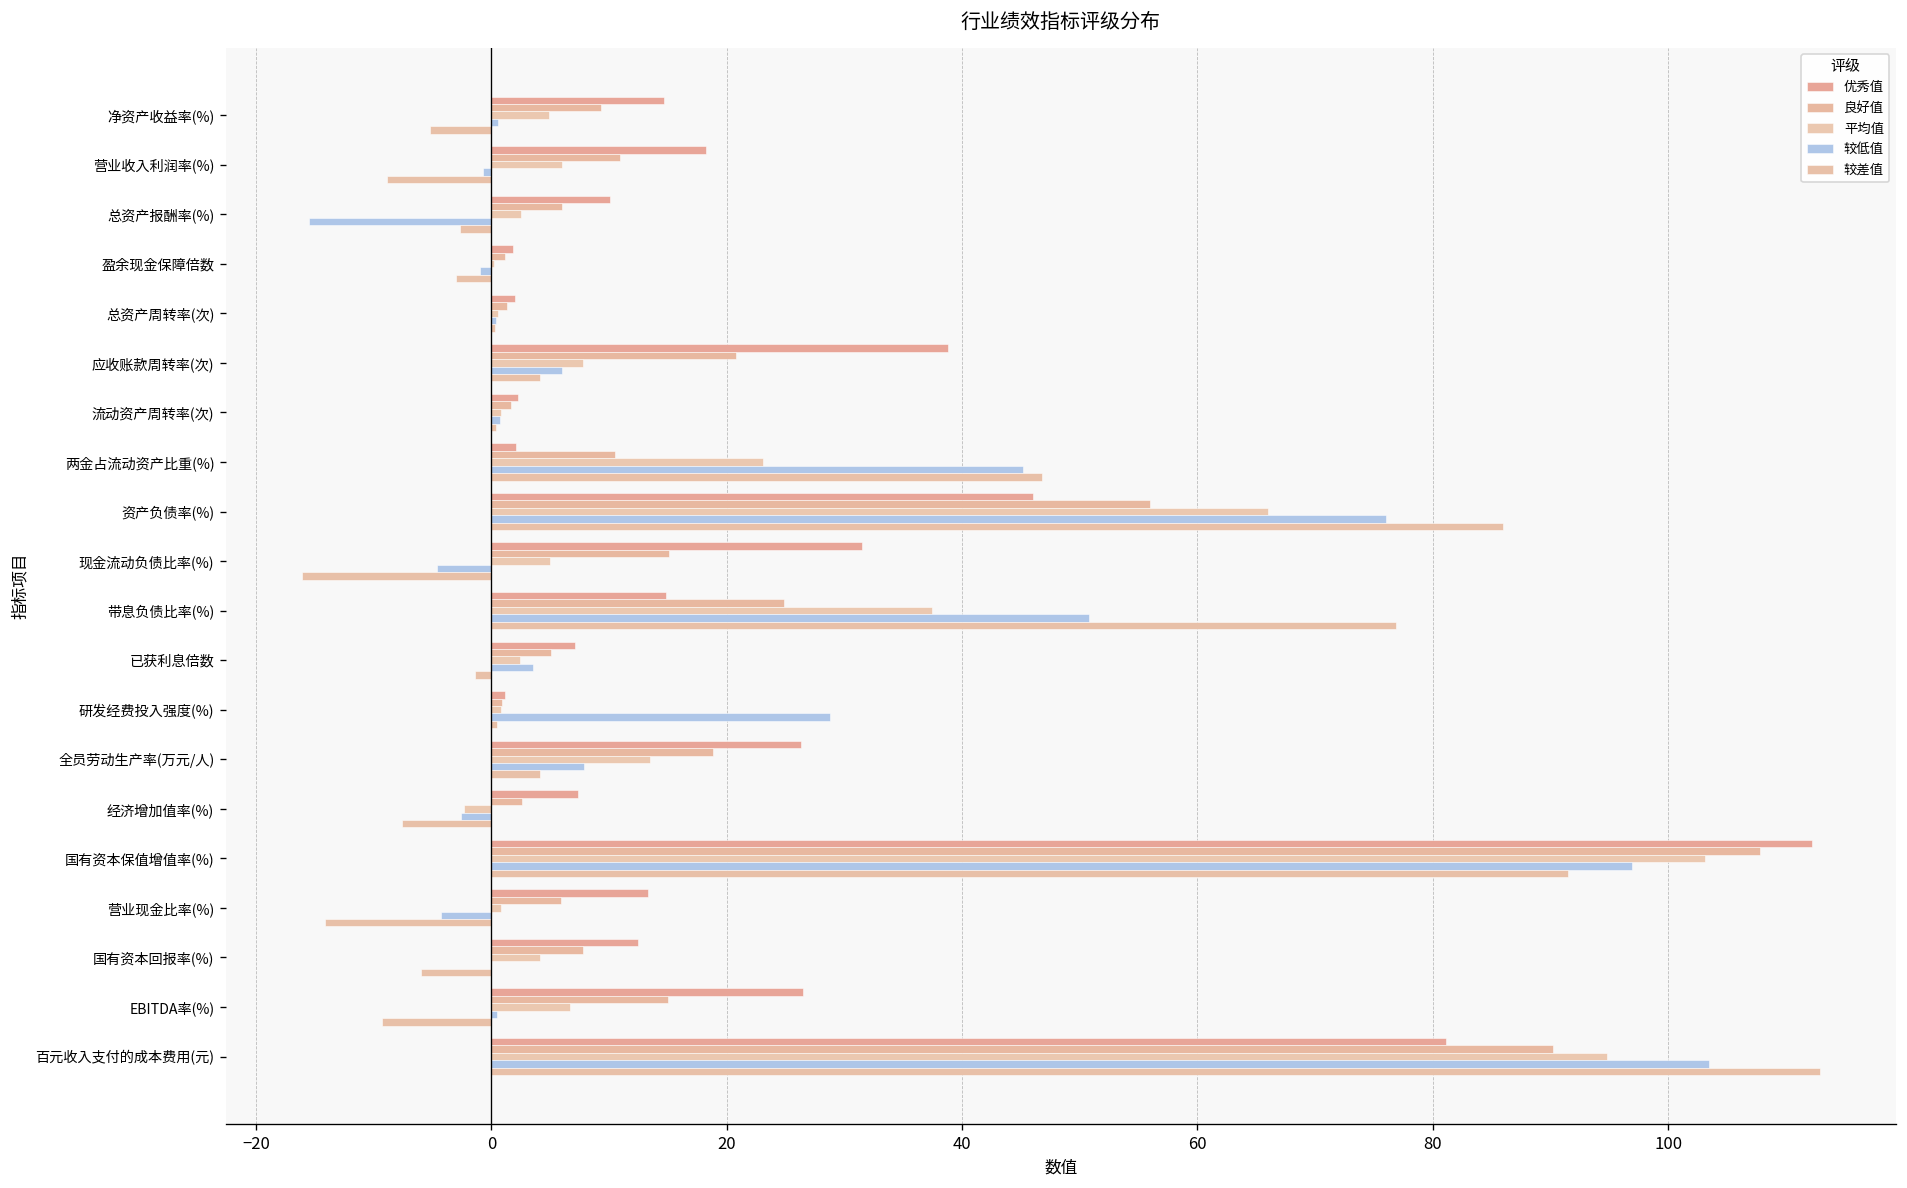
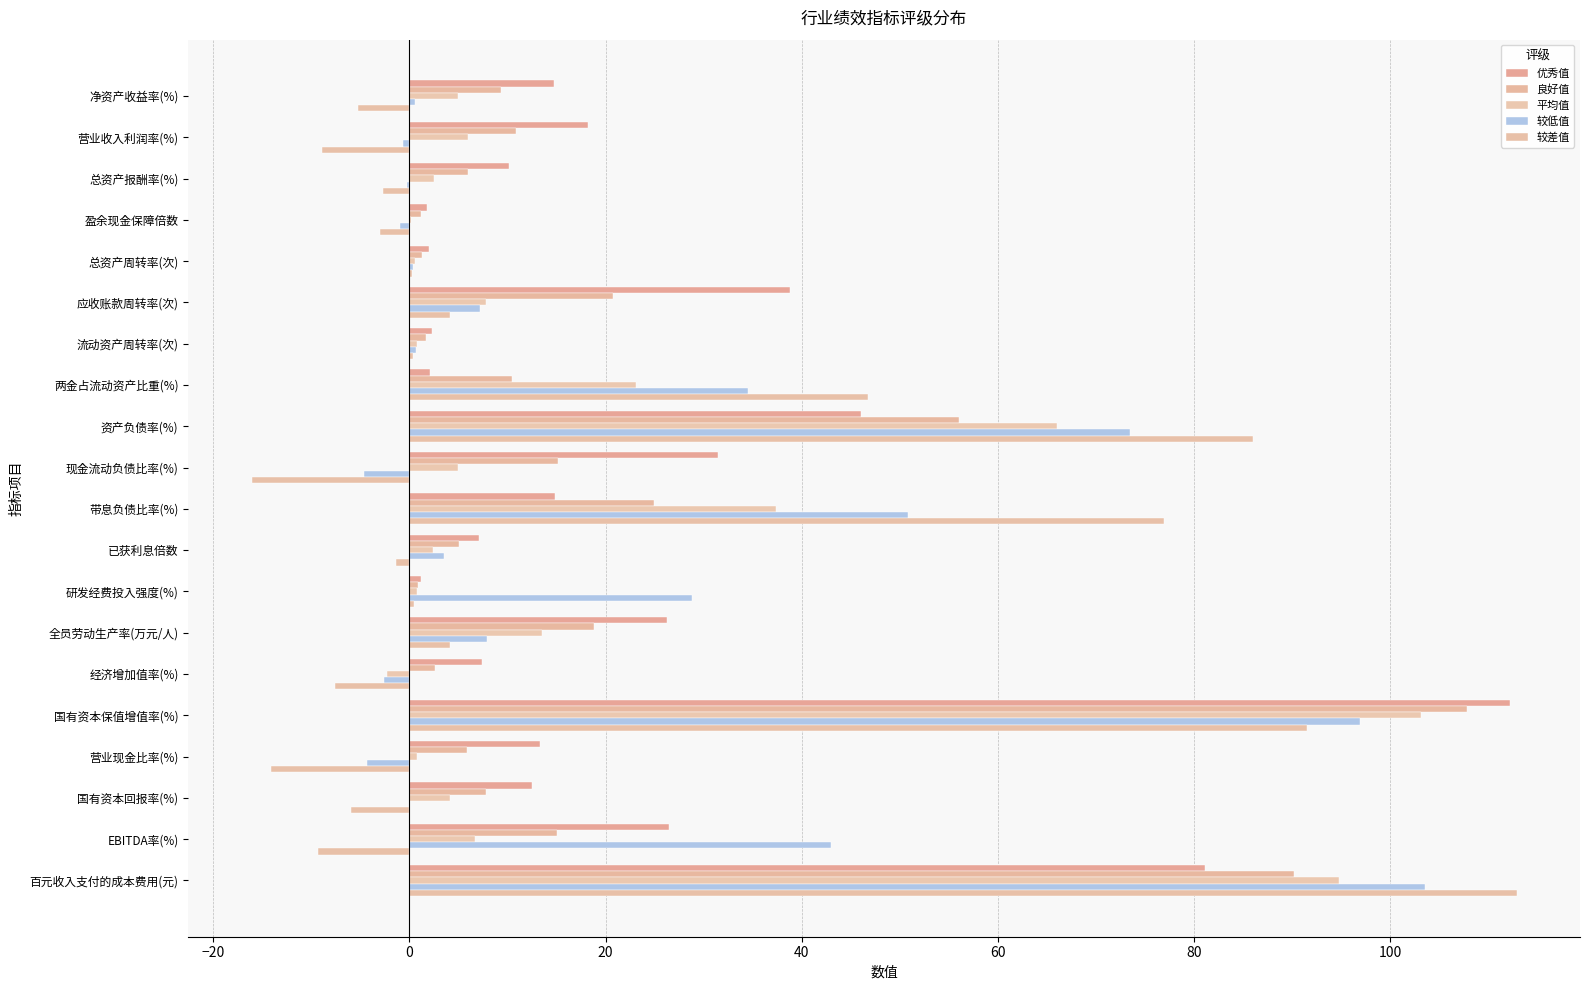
较低值, 总资产报酬率(%): -16 -> 0
较低值, 应收账款周转率(次): 6 -> 7
较低值, 两金占流动资产比重(%): 45 -> 35
较低值, 资产负债率(%): 76 -> 74
较低值, EBITDA率(%): 1 -> 43
